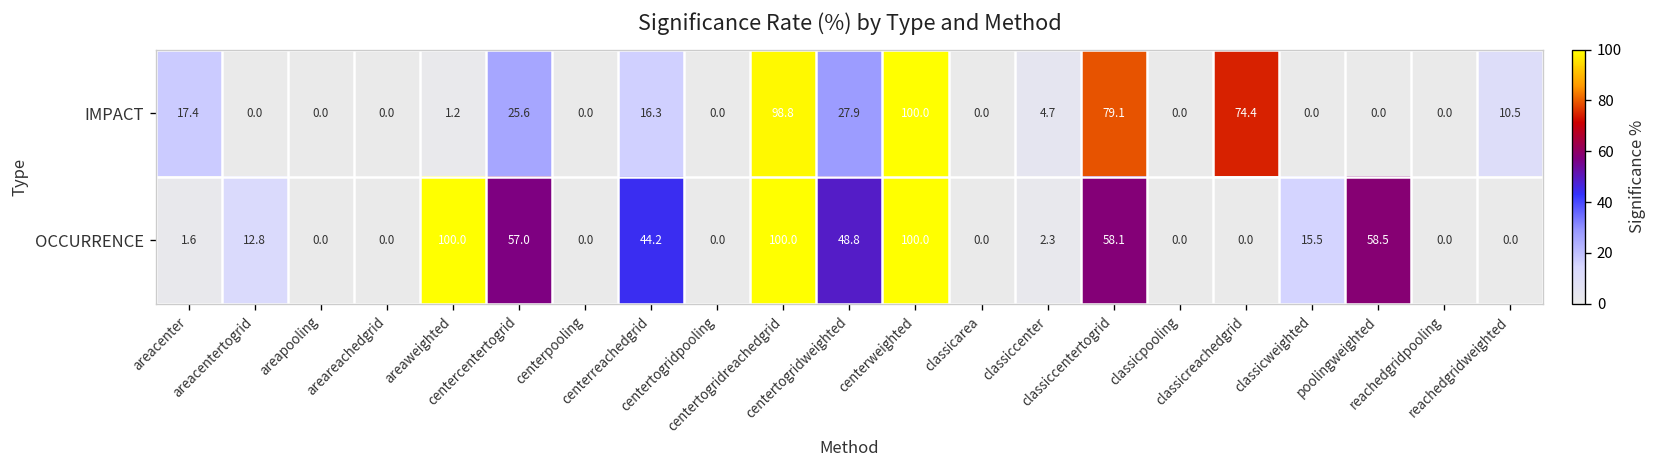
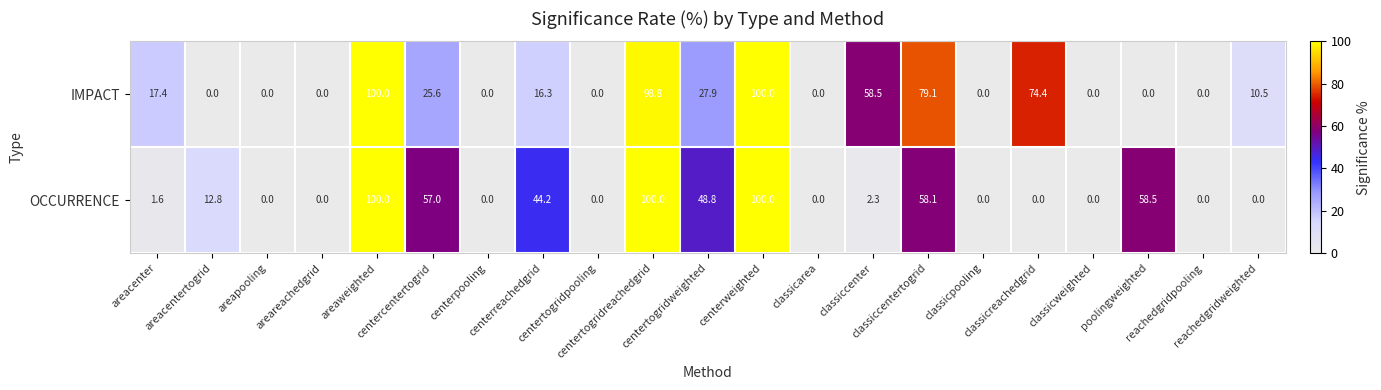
IMPACT, areaweighted: 1.2 -> 100.0
IMPACT, classiccenter: 4.7 -> 58.5
OCCURRENCE, classicweighted: 15.5 -> 0.0
